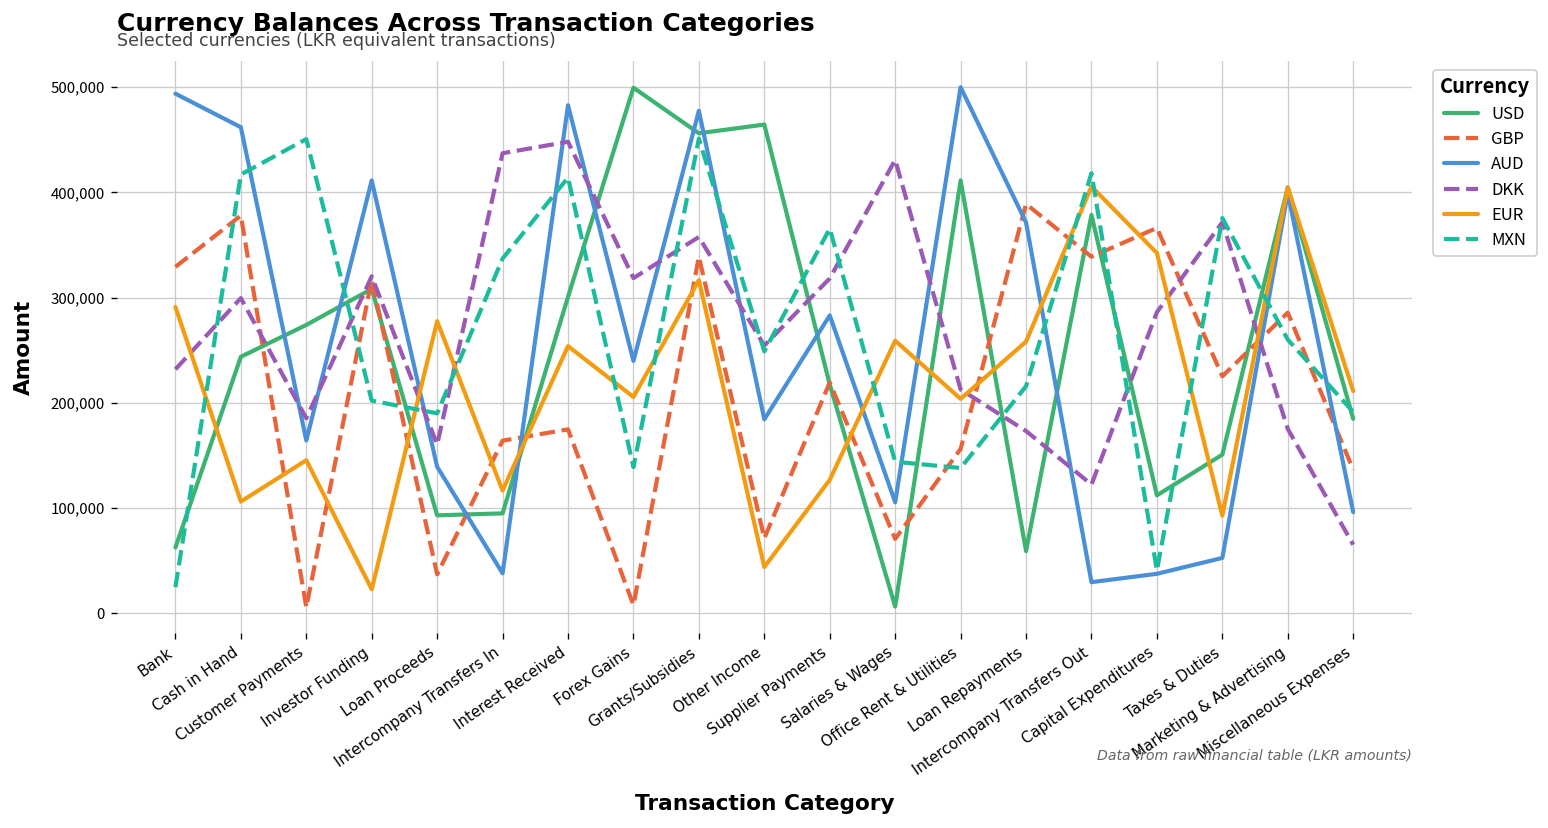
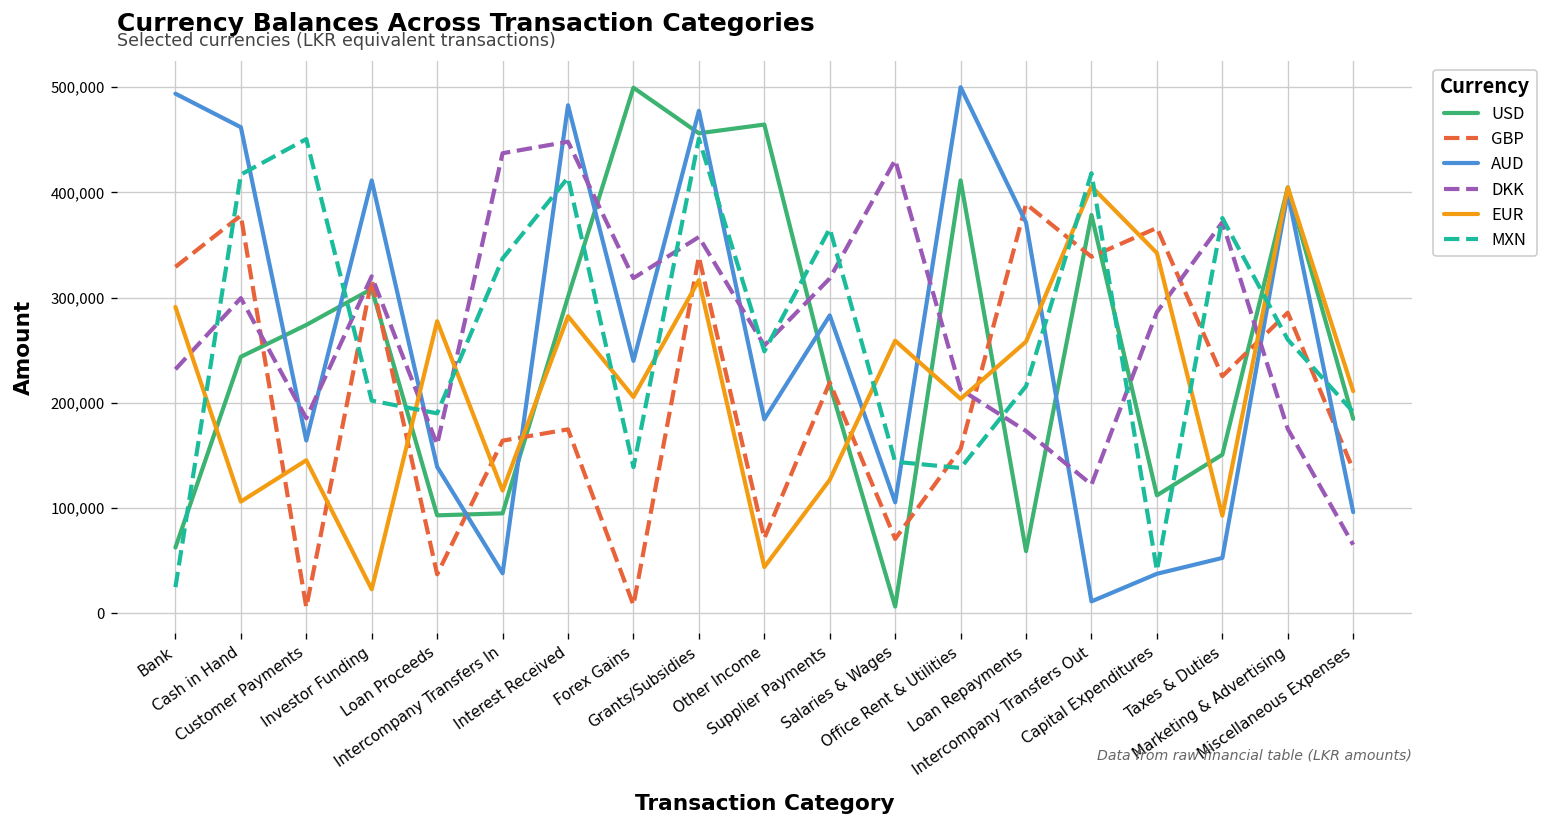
EUR, Interest Received: 250,000 -> 280,000
AUD, Intercompany Transfers Out: 30,000 -> 10,000
